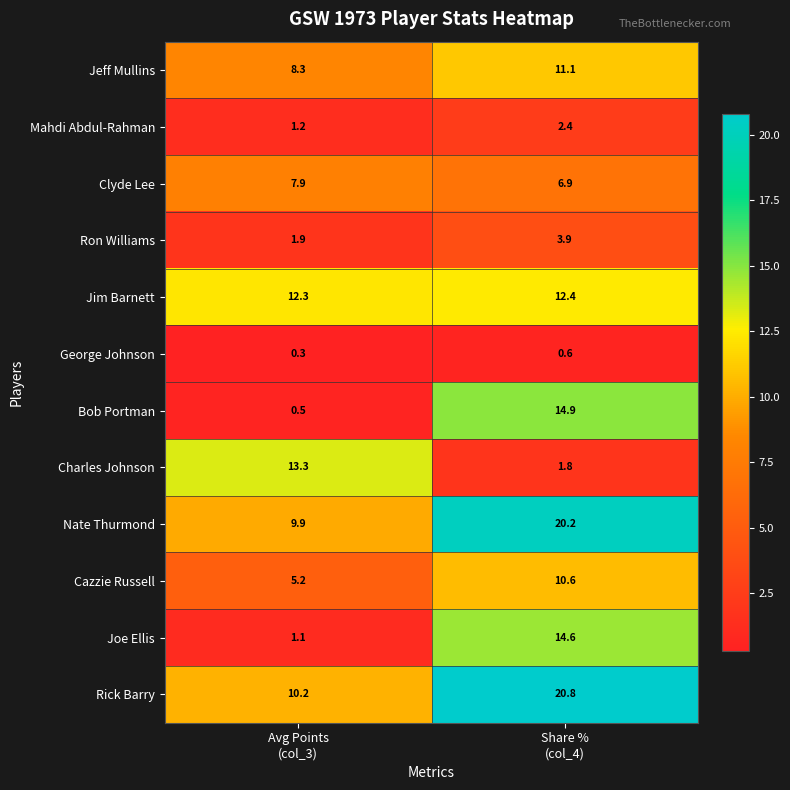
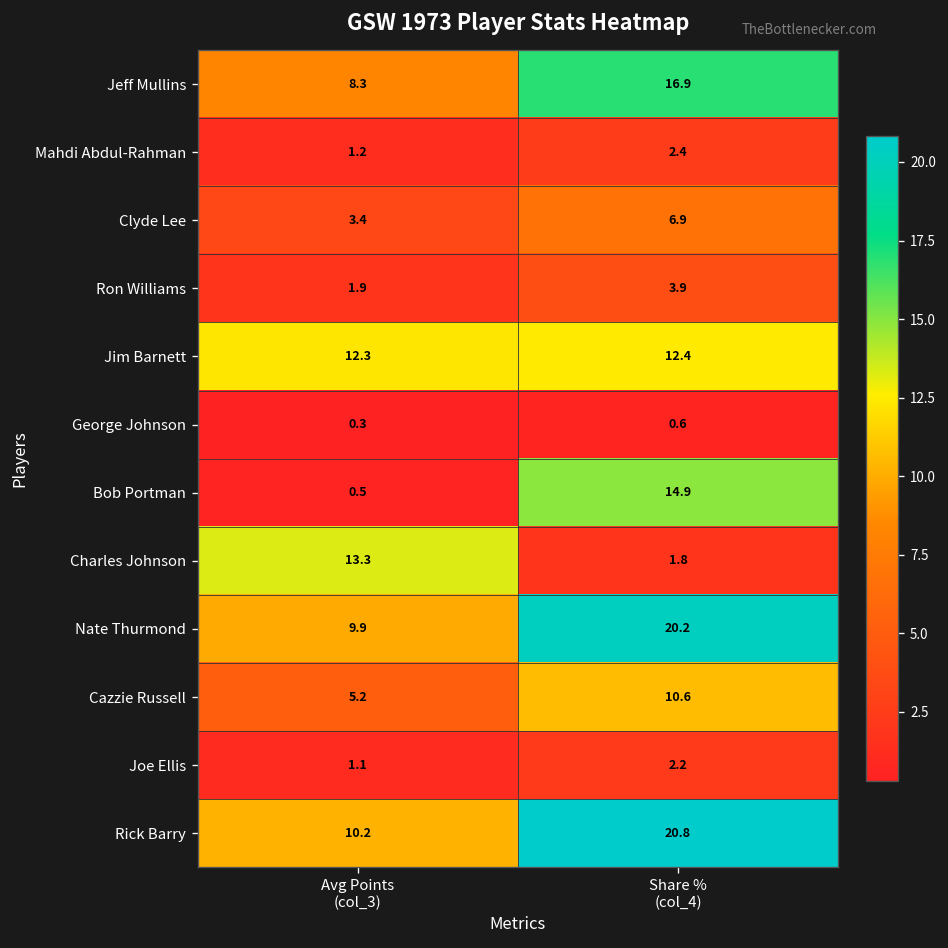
Jeff Mullins, Share % (col_4): 11.1 -> 16.9
Clyde Lee, Avg Points (col_3): 7.9 -> 3.4
Joe Ellis, Share % (col_4): 14.6 -> 2.2
